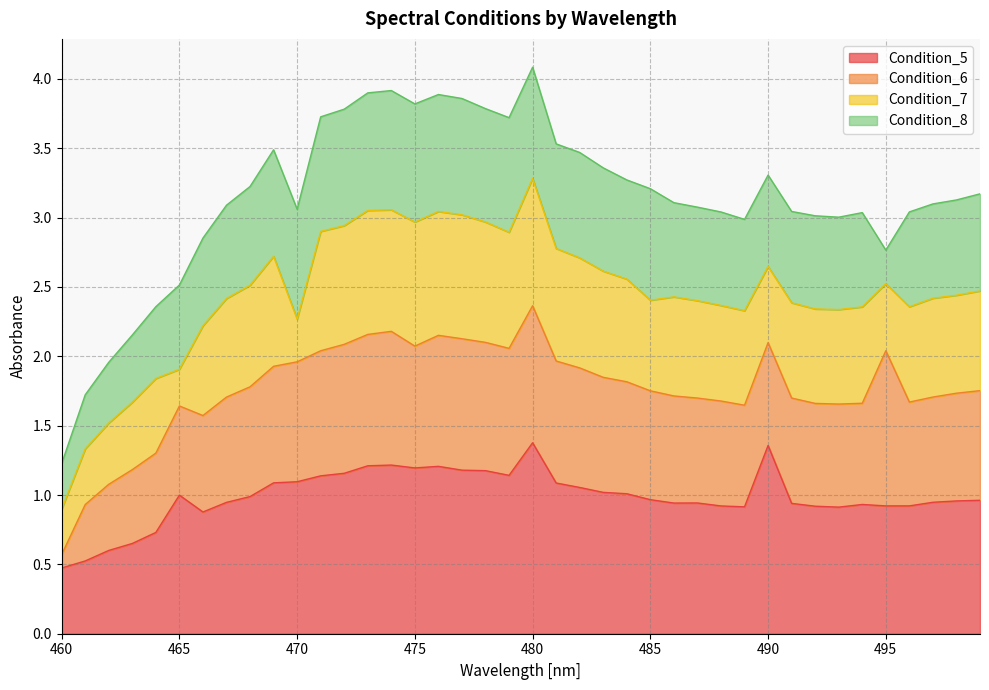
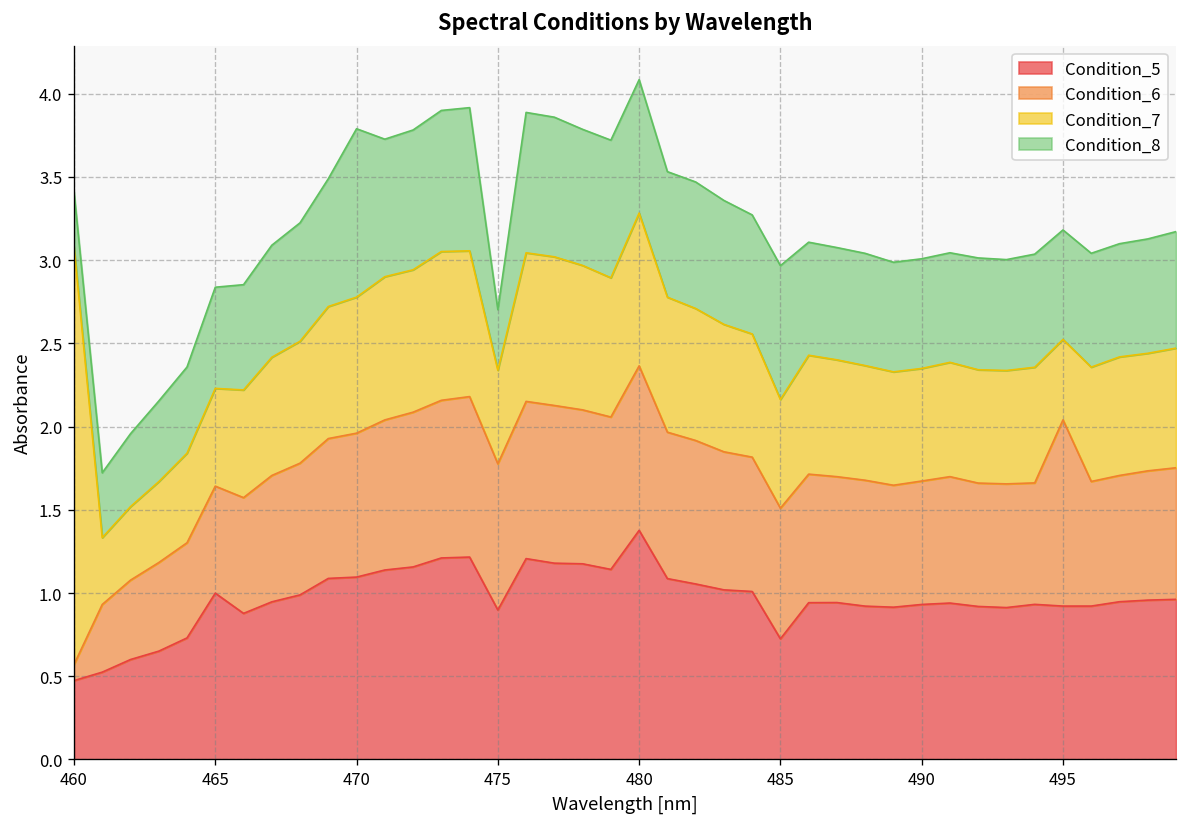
Condition_7, 460: 0.33 -> 2.51
Condition_7, 465: 0.26 -> 0.59
Condition_7, 470: 0.31 -> 0.82
Condition_8, 470: 0.79 -> 1.01
Condition_5, 475: 1.20 -> 0.90
Condition_7, 475: 0.89 -> 0.56
Condition_8, 475: 0.85 -> 0.36
Condition_5, 485: 0.97 -> 0.72
Condition_5, 490: 1.36 -> 0.93
Condition_7, 490: 0.55 -> 0.68
Condition_8, 495: 0.24 -> 0.66
